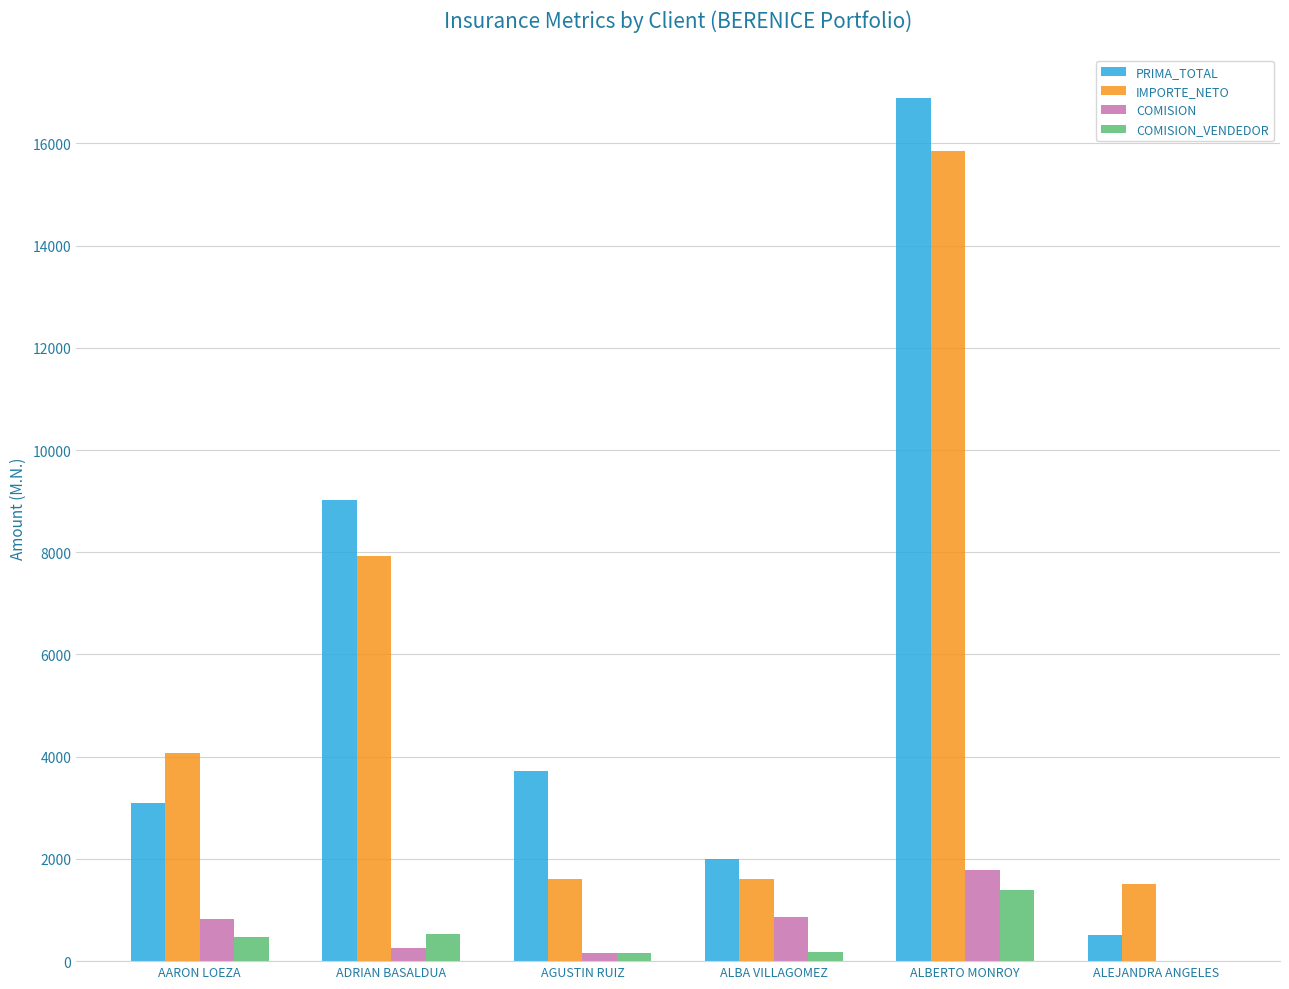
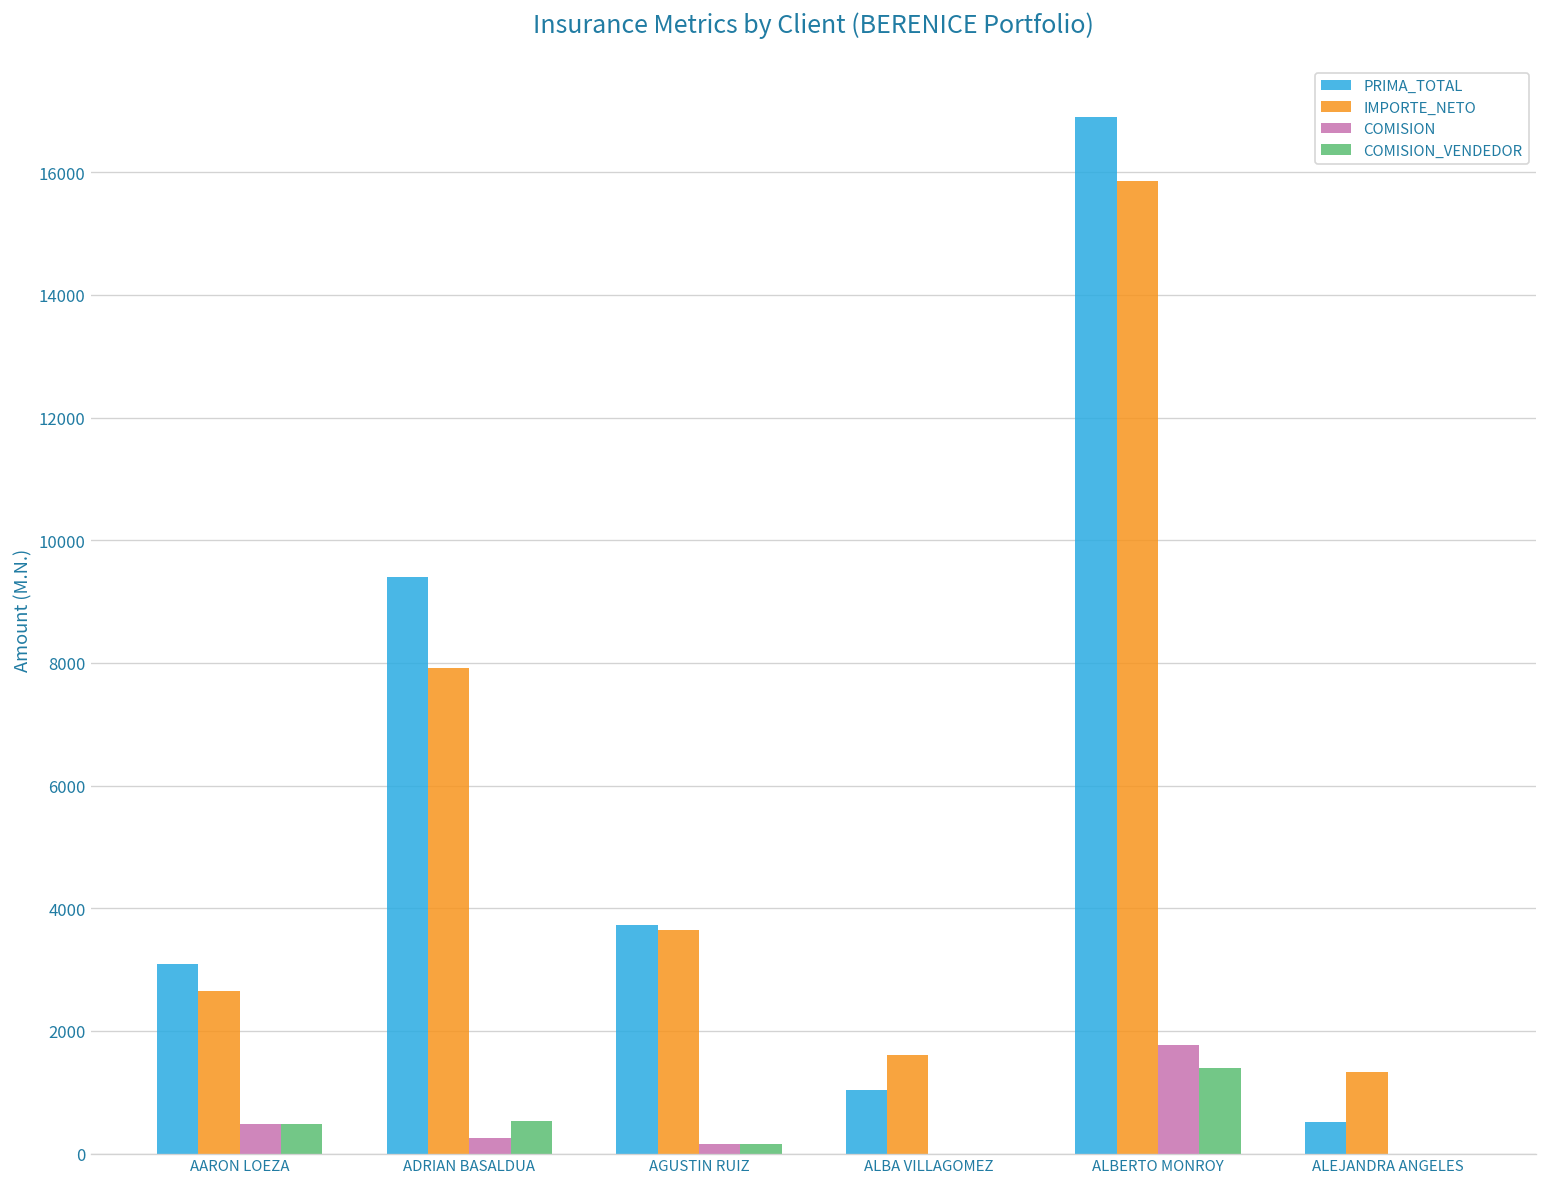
IMPORTE_NETO, AARON LOEZA: 4100 -> 2600
COMISION, AARON LOEZA: 800 -> 500
PRIMA_TOTAL, ADRIAN BASALDUA: 9000 -> 9400
IMPORTE_NETO, AGUSTIN RUIZ: 1600 -> 3700
PRIMA_TOTAL, ALBA VILLAGOMEZ: 2000 -> 1000
COMISION, ALBA VILLAGOMEZ: 900 -> 0
COMISION_VENDEDOR, ALBA VILLAGOMEZ: 200 -> 0
IMPORTE_NETO, ALEJANDRA ANGELES: 1500 -> 1300
